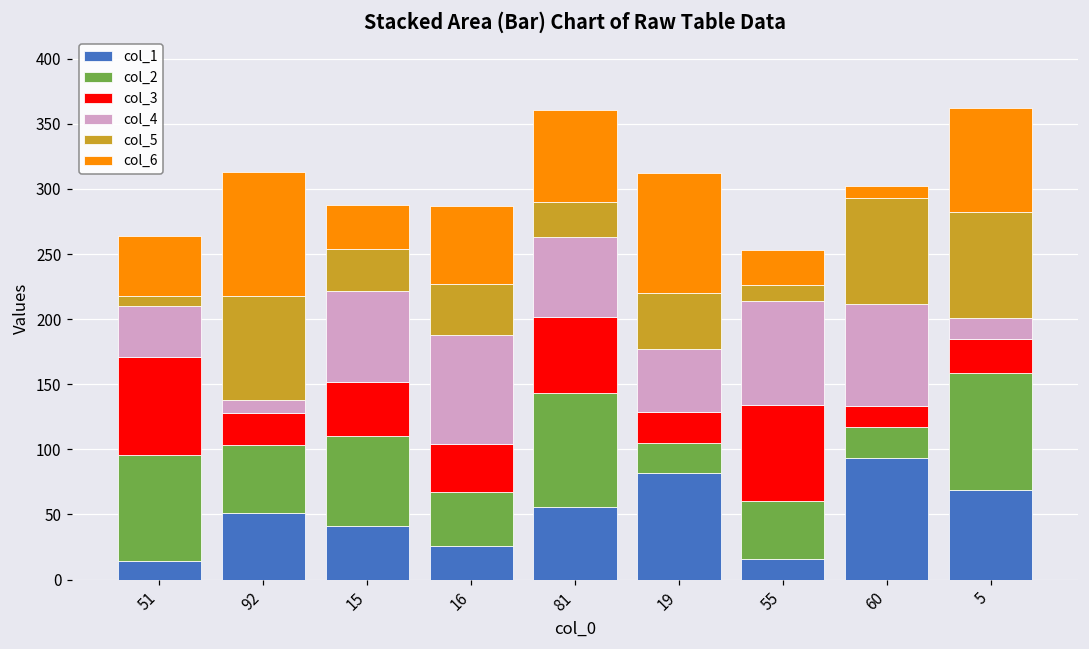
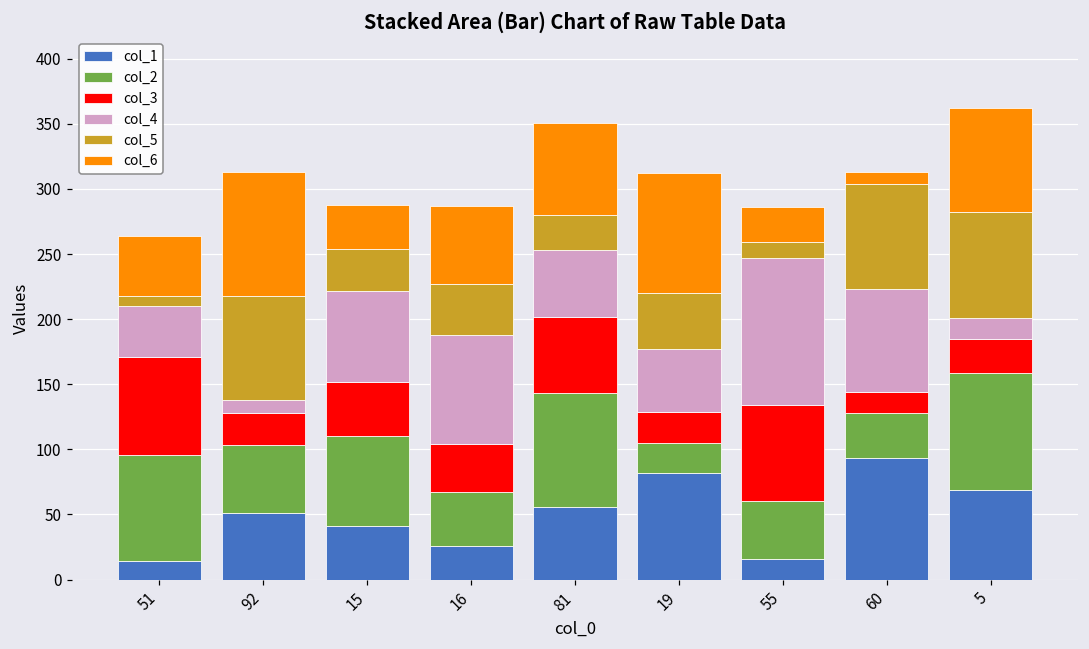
col_4, 81: 61 -> 51
col_4, 55: 80 -> 113
col_2, 60: 24 -> 35
